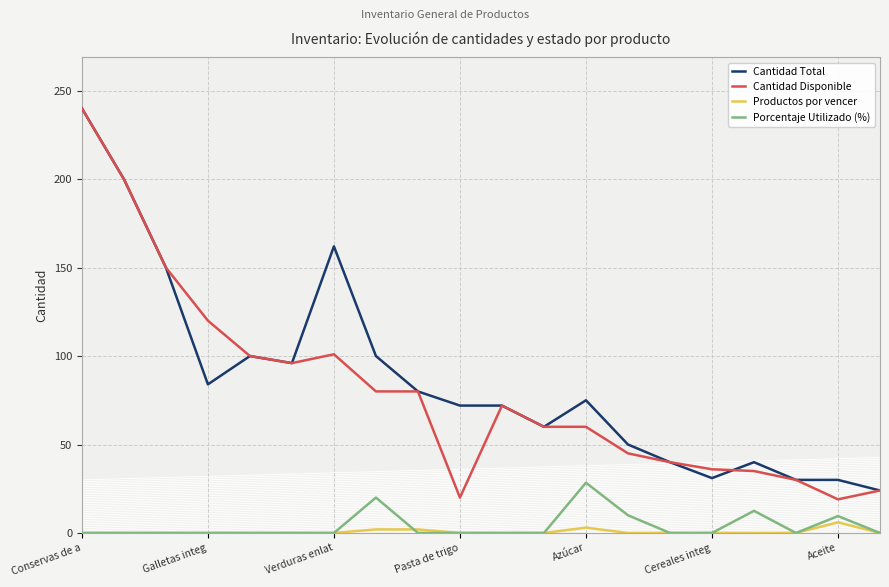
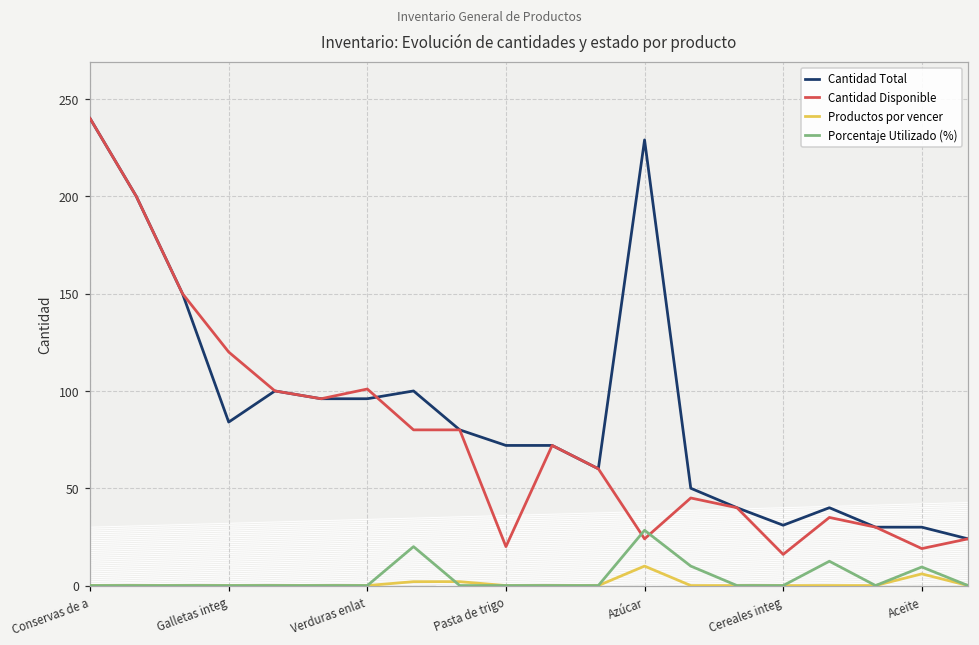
Cantidad Total, Verduras enlat: 162 -> 96
Cantidad Total, Azúcar: 75 -> 229
Cantidad Disponible, Azúcar: 60 -> 24
Productos por vencer, Azúcar: 3 -> 10
Cantidad Disponible, Cereales integ: 36 -> 16
